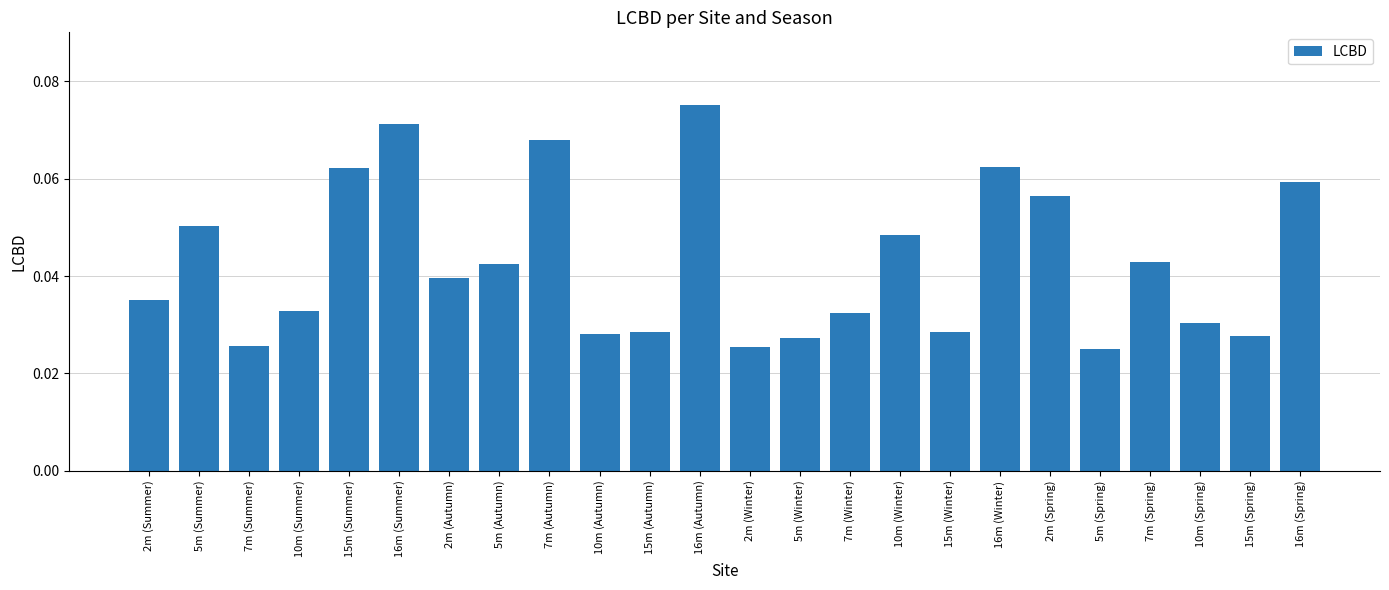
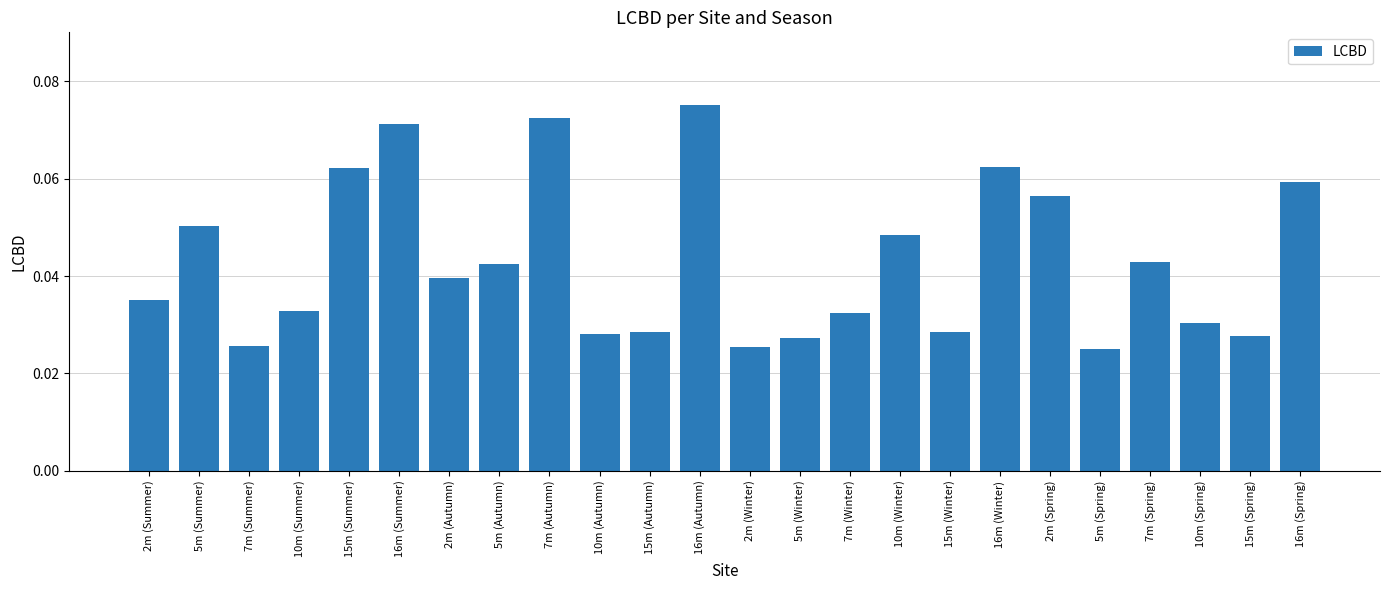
7m (Autumn): 0.068 -> 0.072
